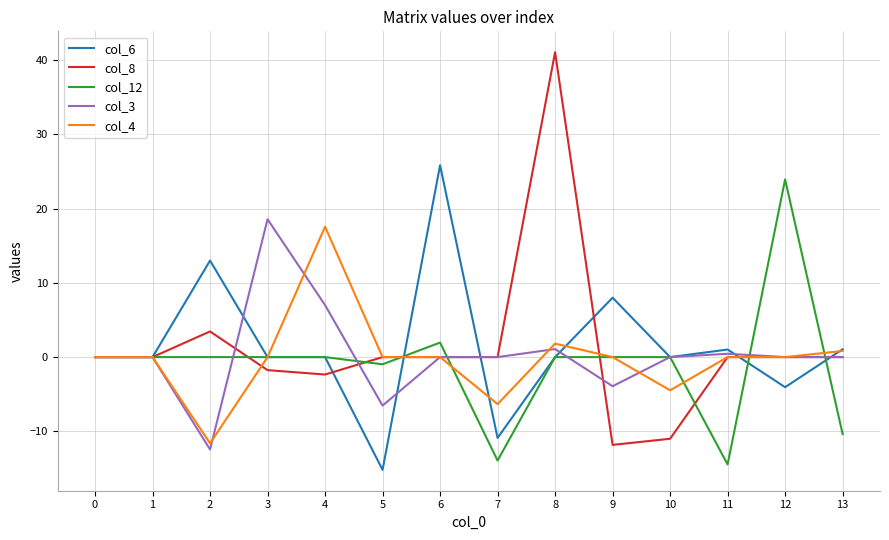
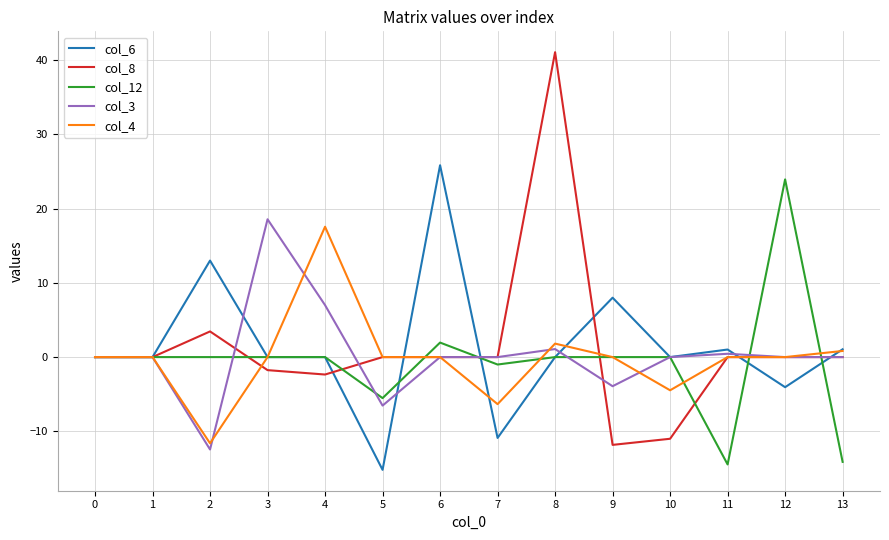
col_12, 5: -1 -> -6
col_12, 7: -14 -> -1
col_12, 13: -10 -> -14
